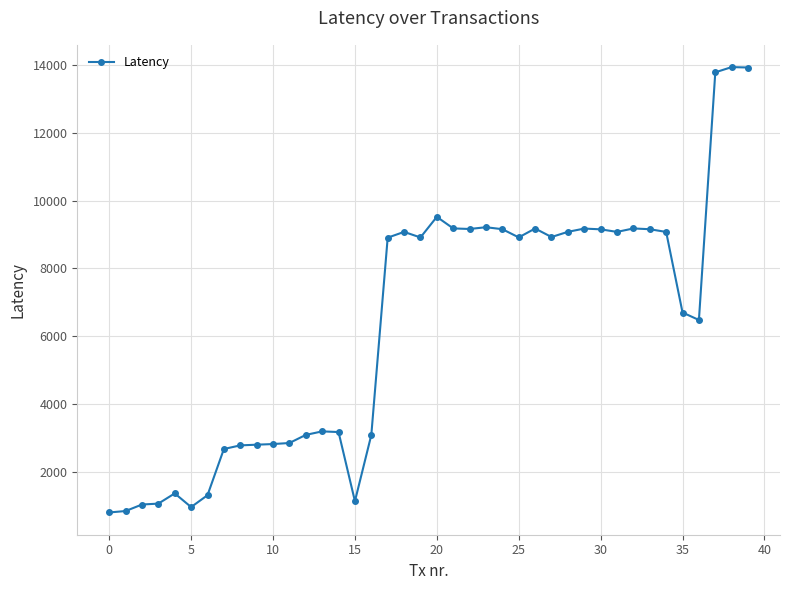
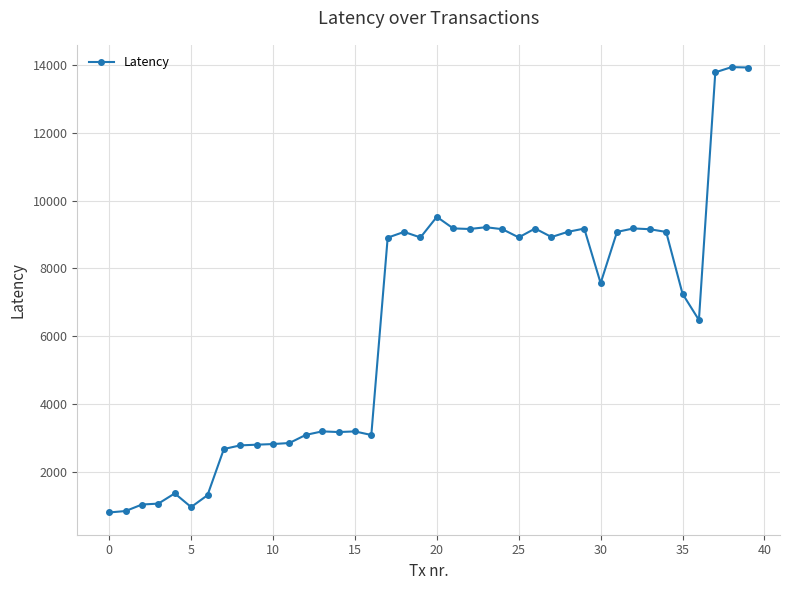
15: 1100 -> 3200
30: 9200 -> 7600
35: 6700 -> 7300
